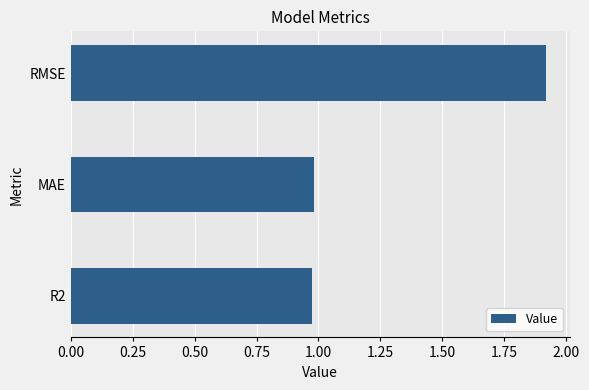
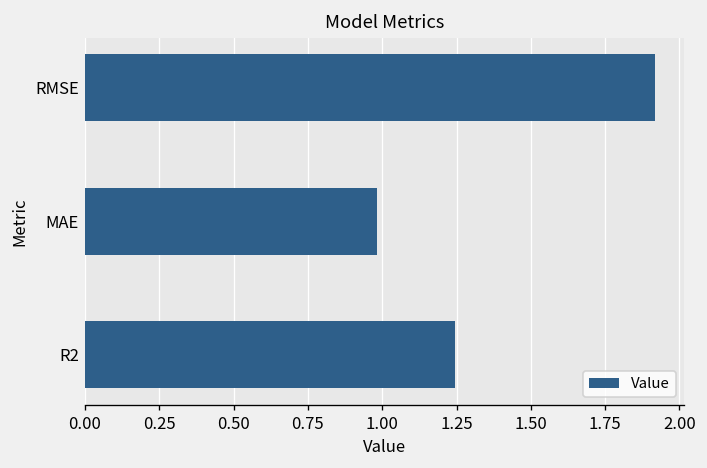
R2: 0.97 -> 1.24
